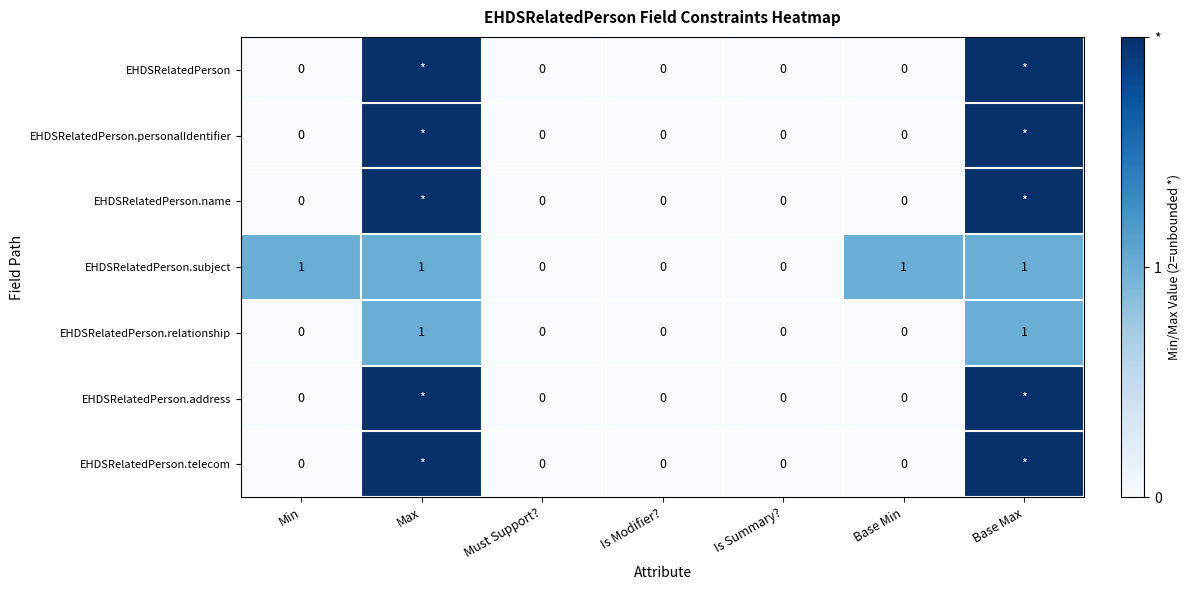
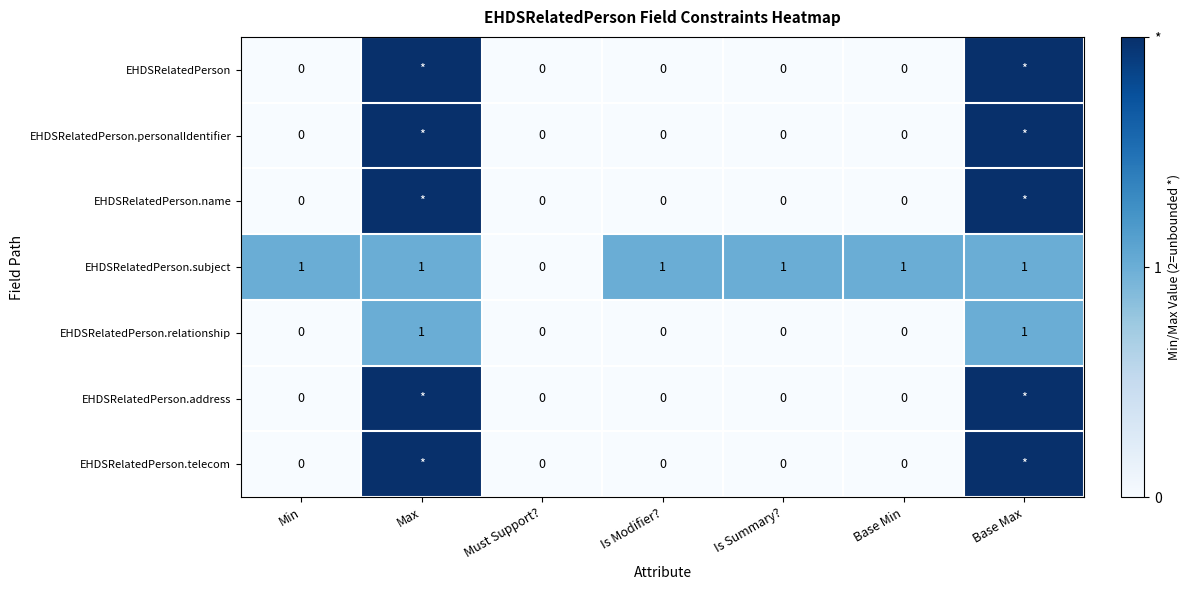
EHDSRelatedPerson.subject, Is Modifier?: 0 -> 1
EHDSRelatedPerson.subject, Is Summary?: 0 -> 1
